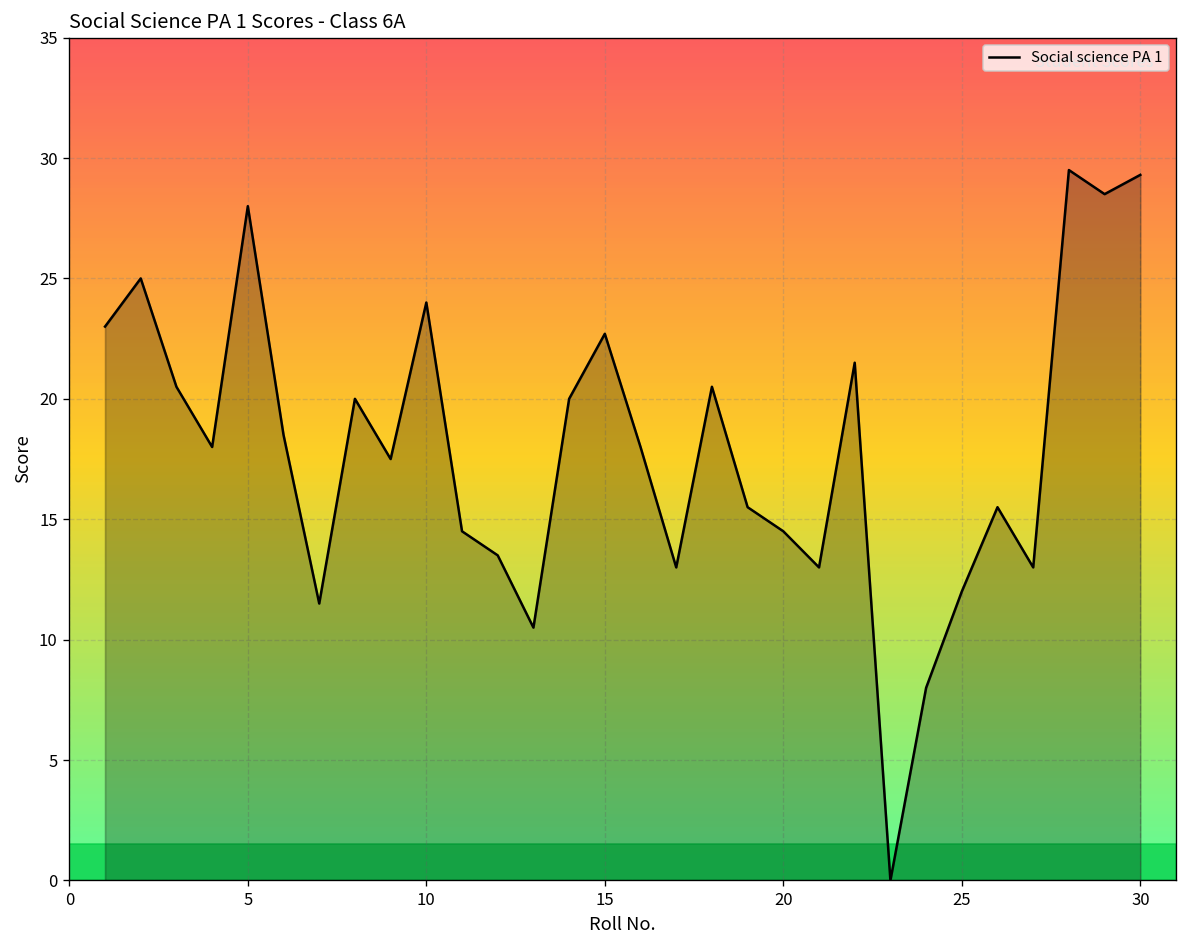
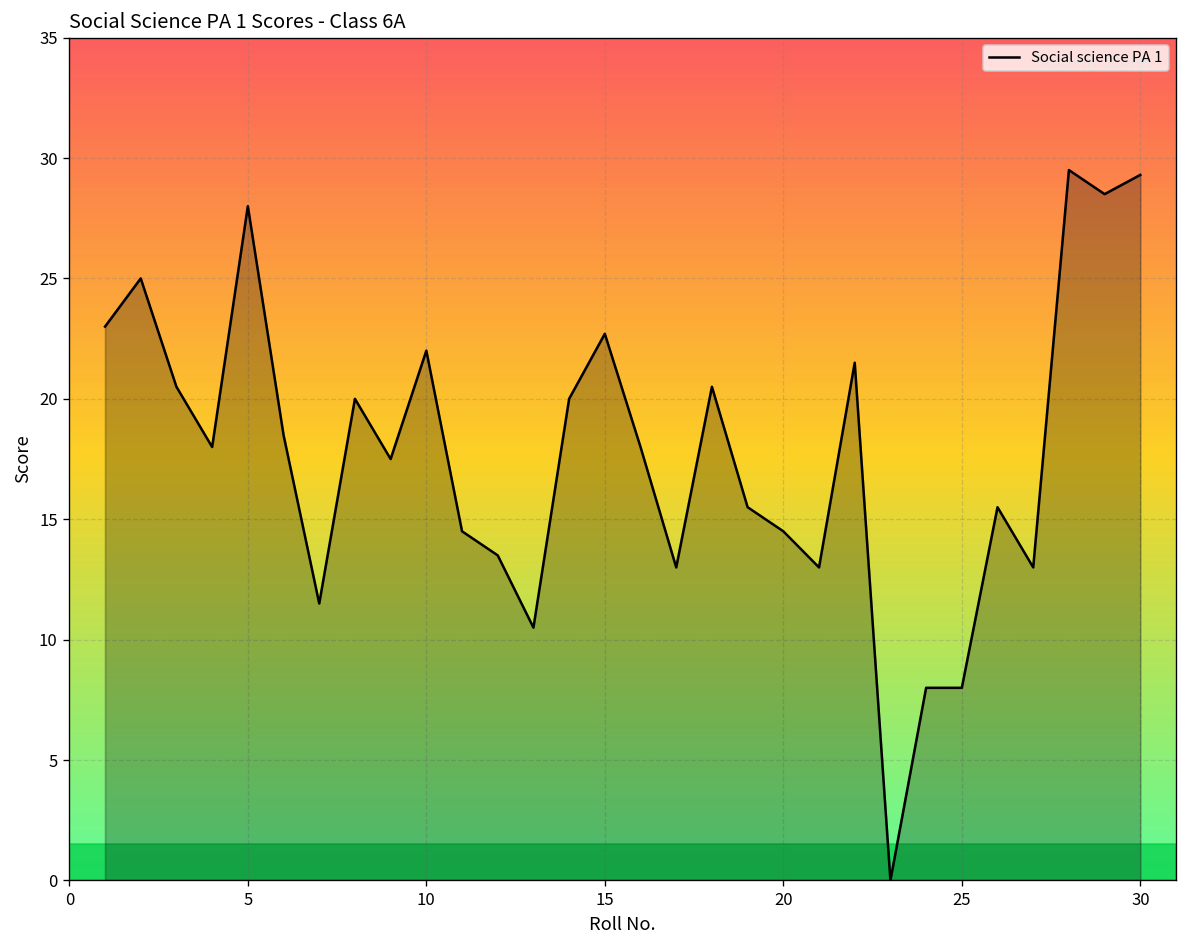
10: 24 -> 22
25: 12 -> 8
